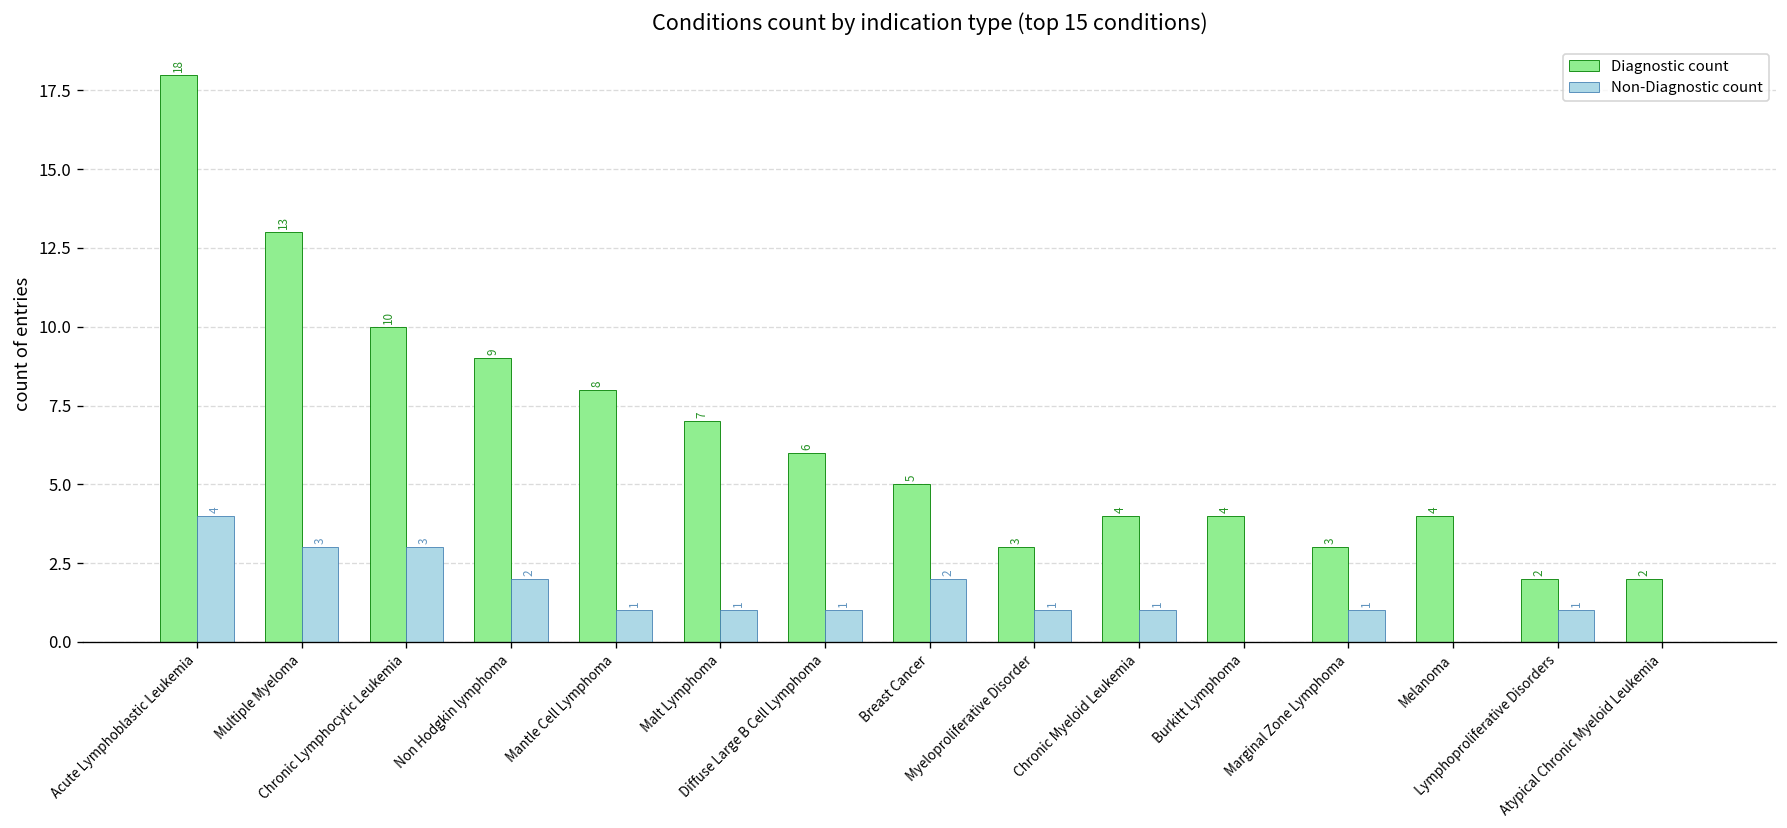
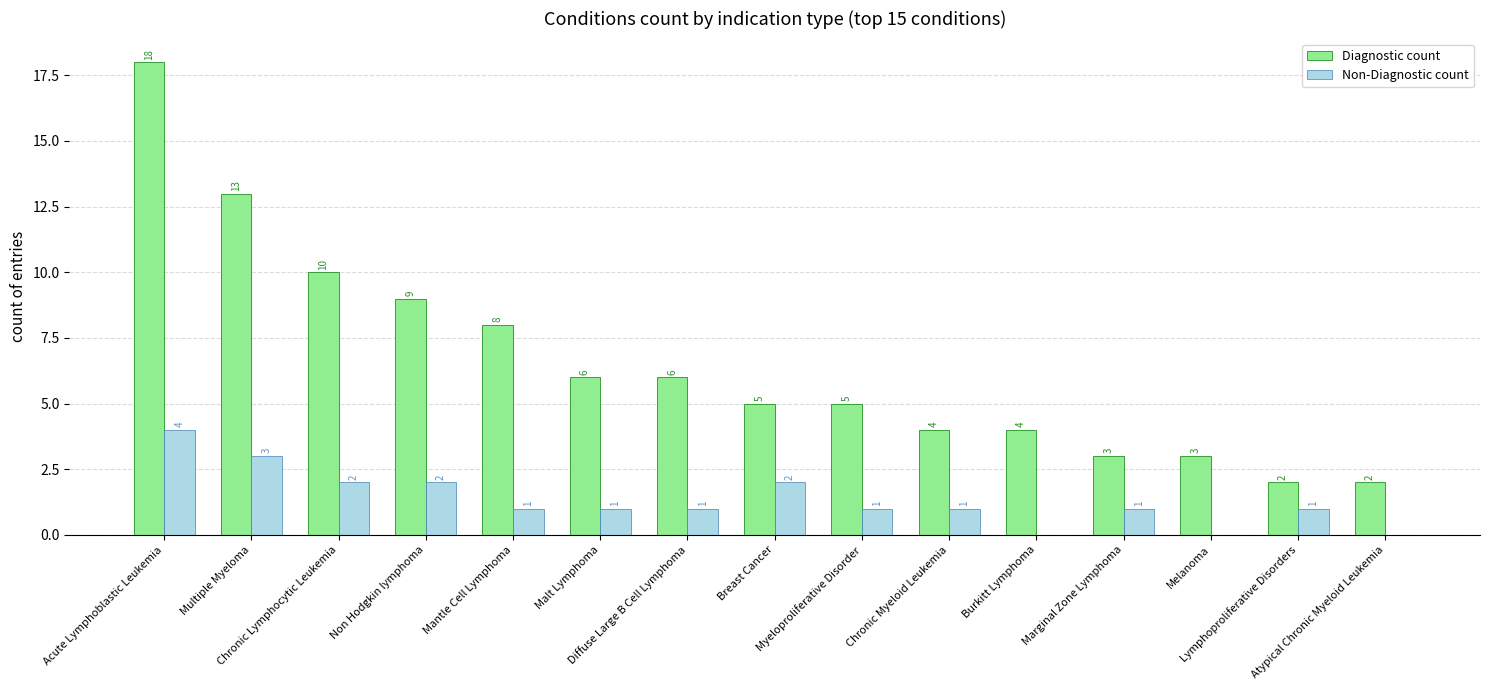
Non-Diagnostic count, Chronic Lymphocytic Leukemia: 3 -> 2
Diagnostic count, Malt Lymphoma: 7 -> 6
Diagnostic count, Myeloproliferative Disorder: 3 -> 5
Diagnostic count, Melanoma: 4 -> 3
